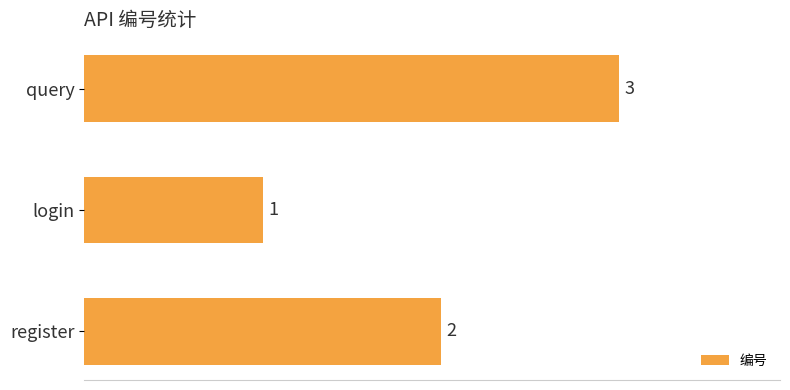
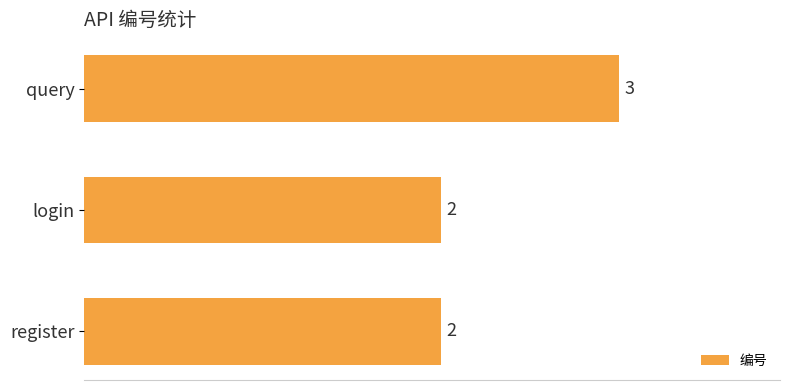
login: 1 -> 2
